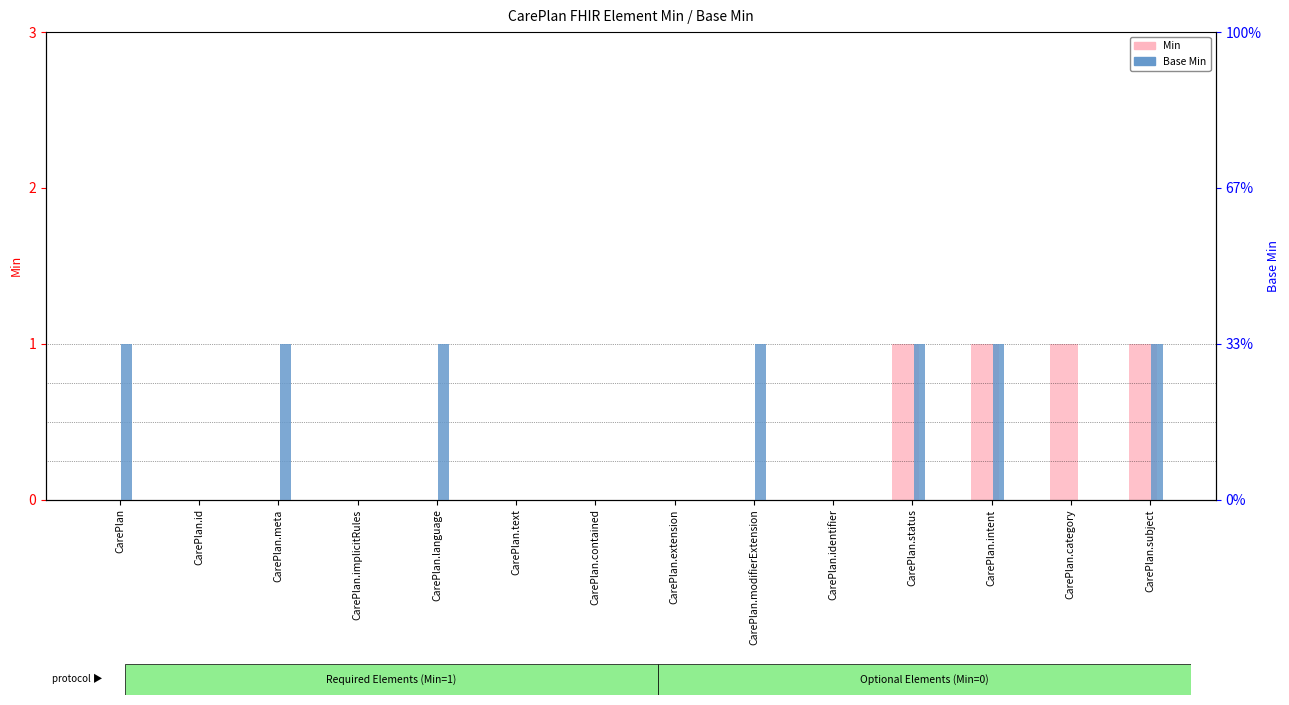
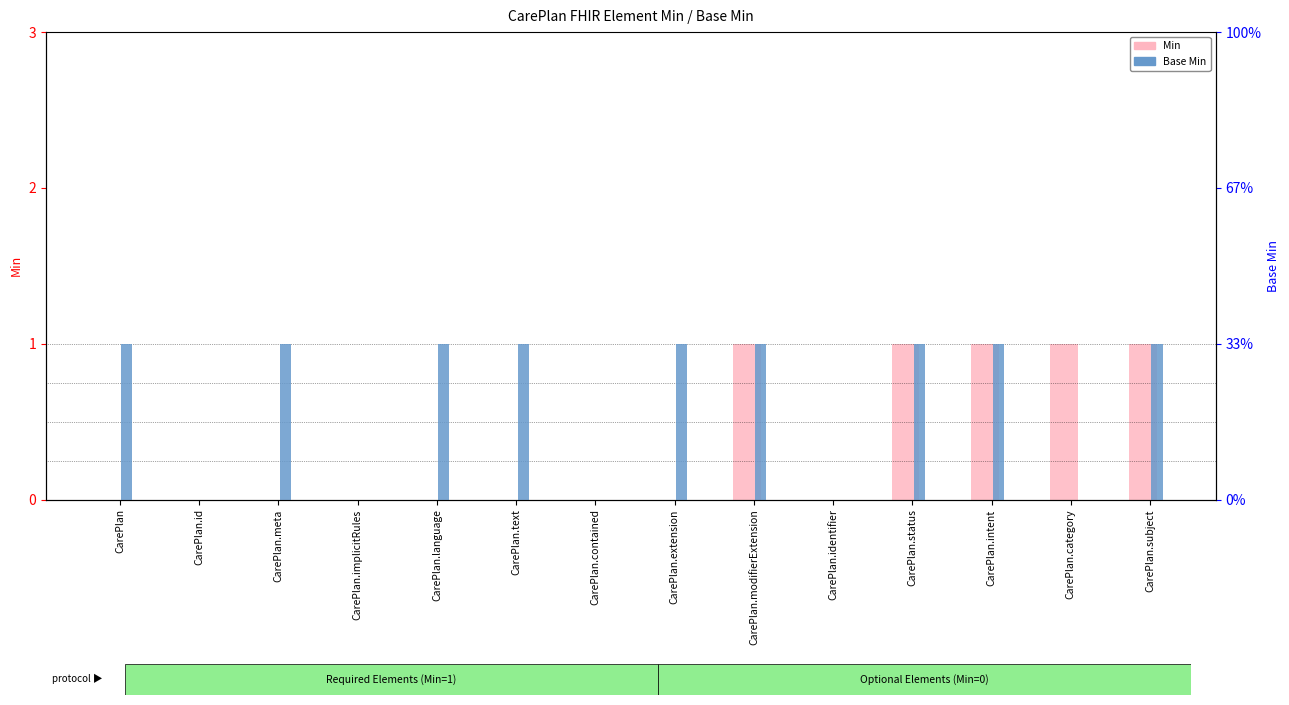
Min, CarePlan.modifierExtension: 0 -> 1
Base Min, CarePlan.text: 0% -> 33%
Base Min, CarePlan.extension: 0% -> 33%
